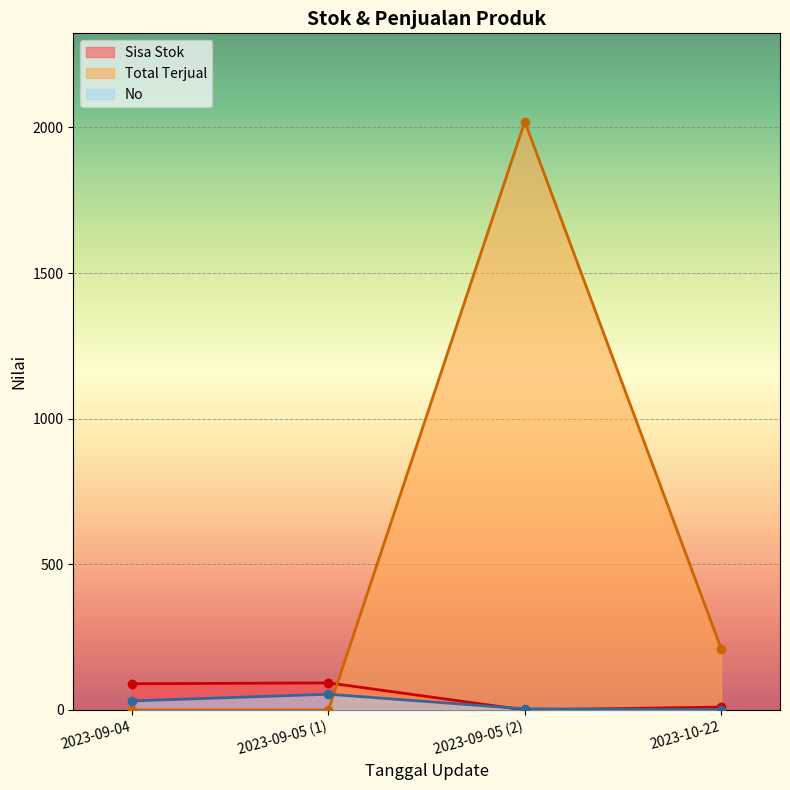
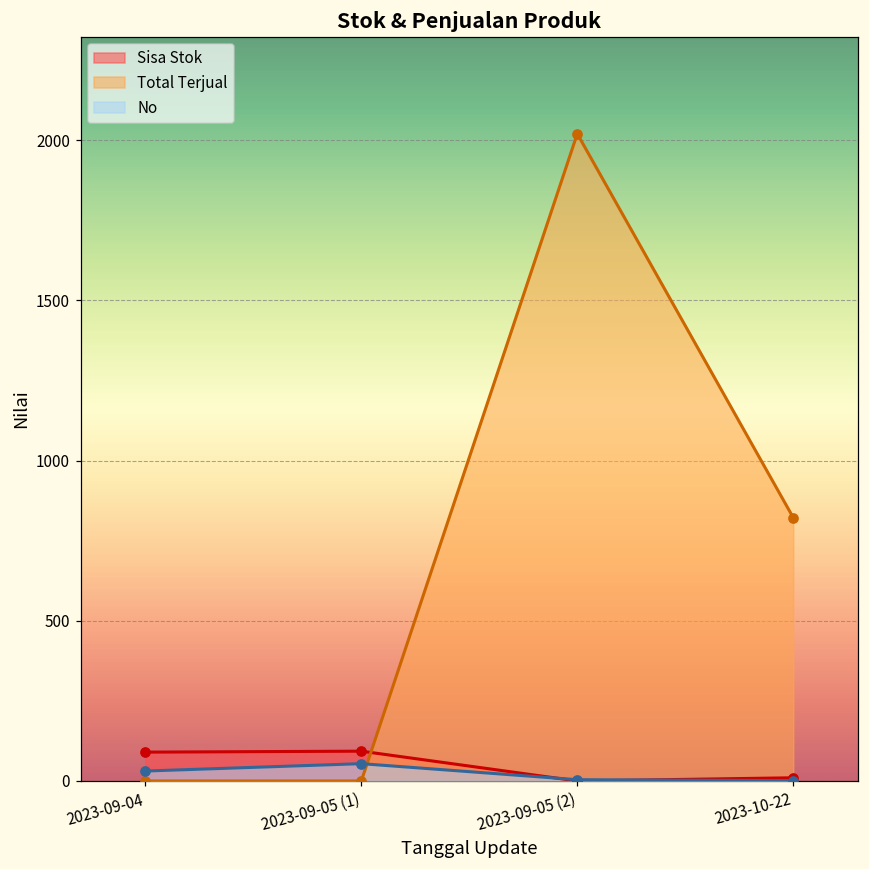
Total Terjual, 2023-10-22: 210 -> 820
